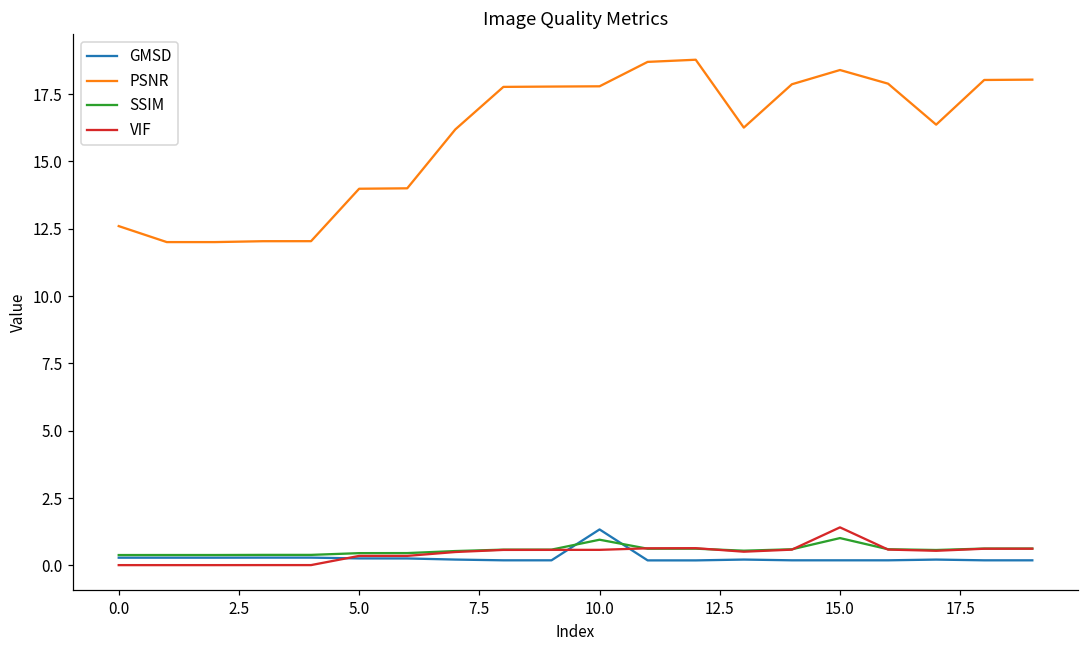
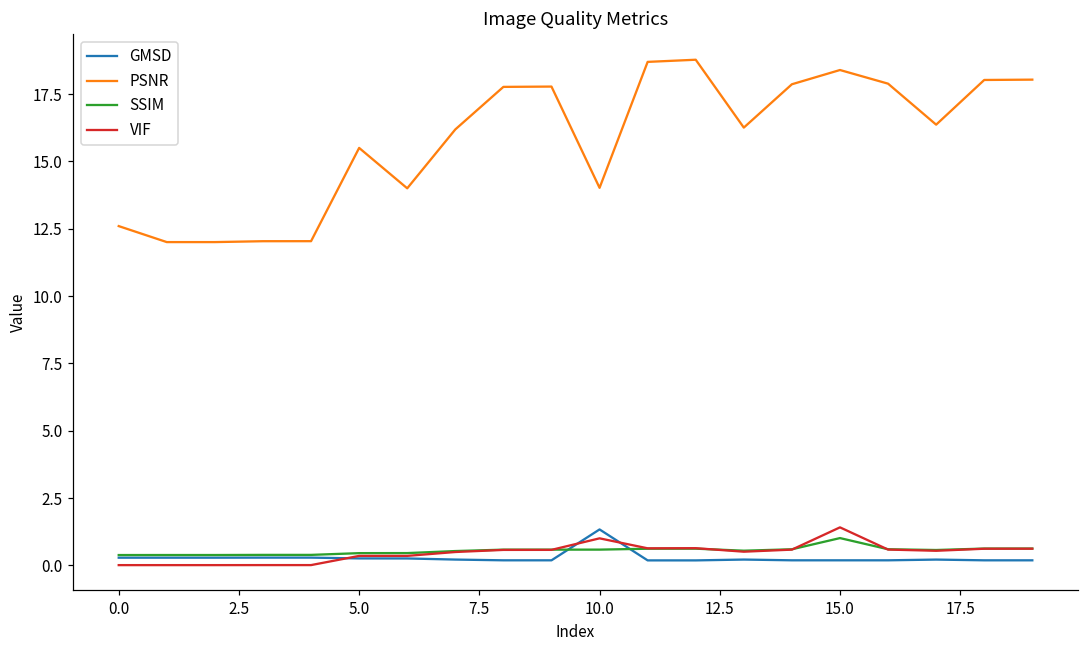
PSNR, 5.0: 14.0 -> 15.5
PSNR, 10.0: 17.8 -> 14.0
SSIM, 10.0: 1.0 -> 0.6
VIF, 10.0: 0.6 -> 1.0
